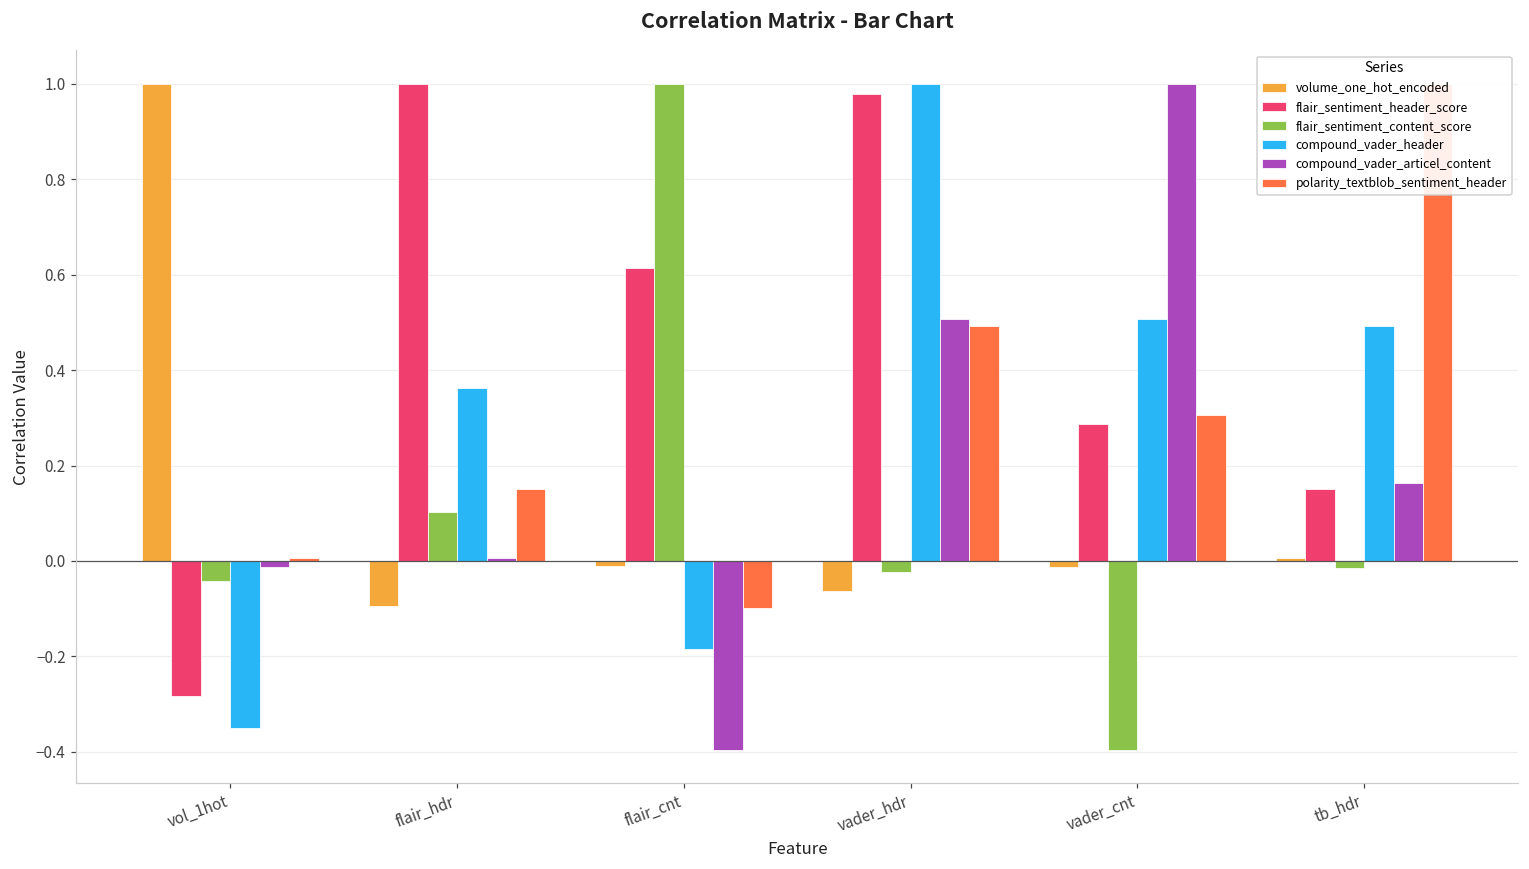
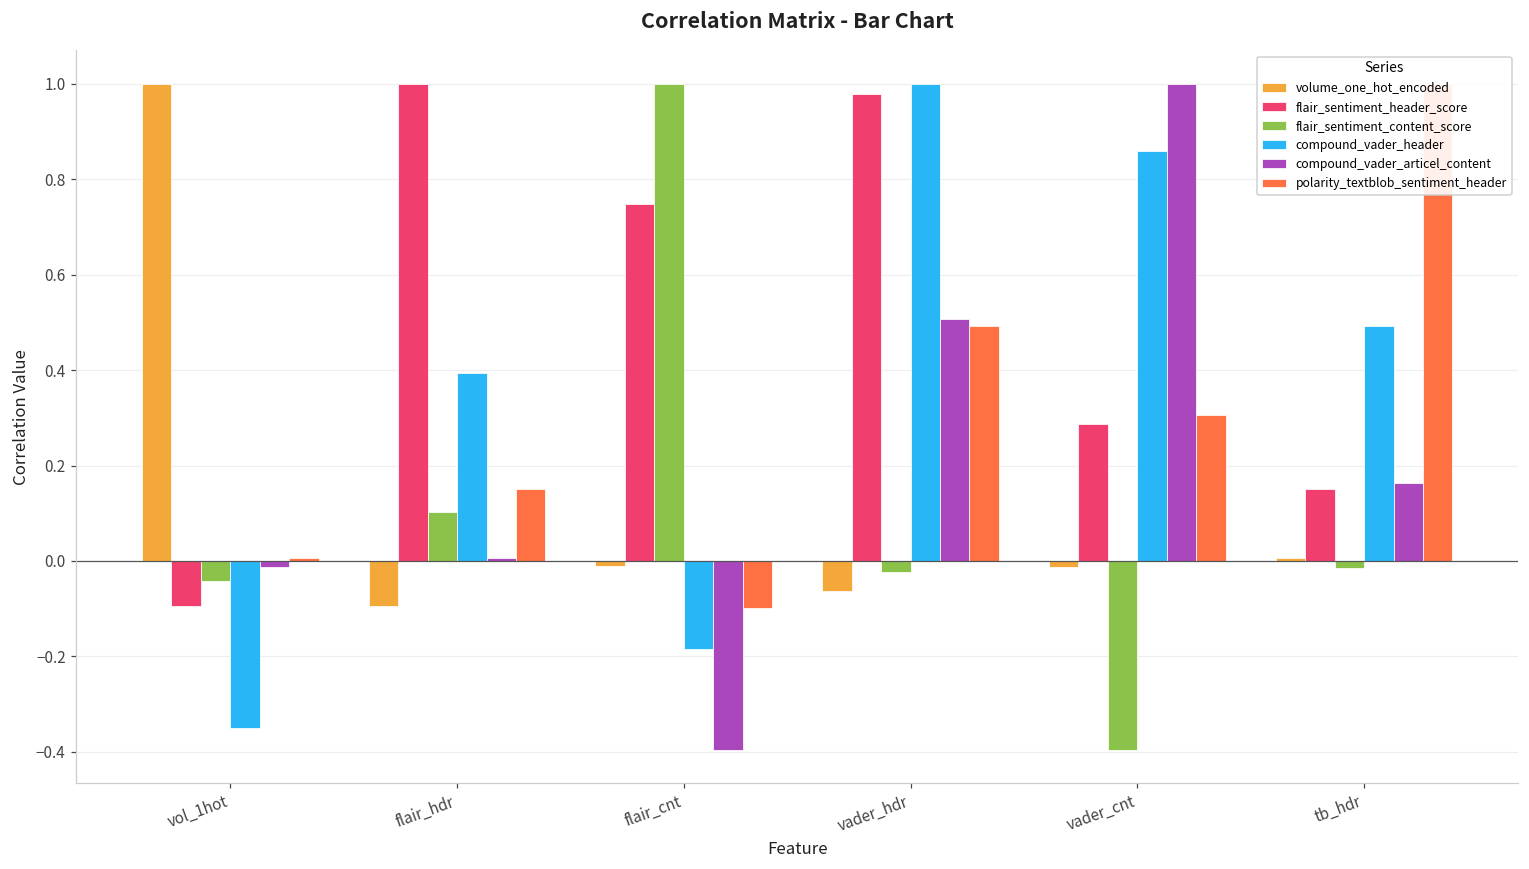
flair_sentiment_header_score, vol_1hot: -0.28 -> -0.09
compound_vader_header, flair_hdr: 0.36 -> 0.39
flair_sentiment_header_score, flair_cnt: 0.61 -> 0.75
compound_vader_header, vader_cnt: 0.51 -> 0.86
